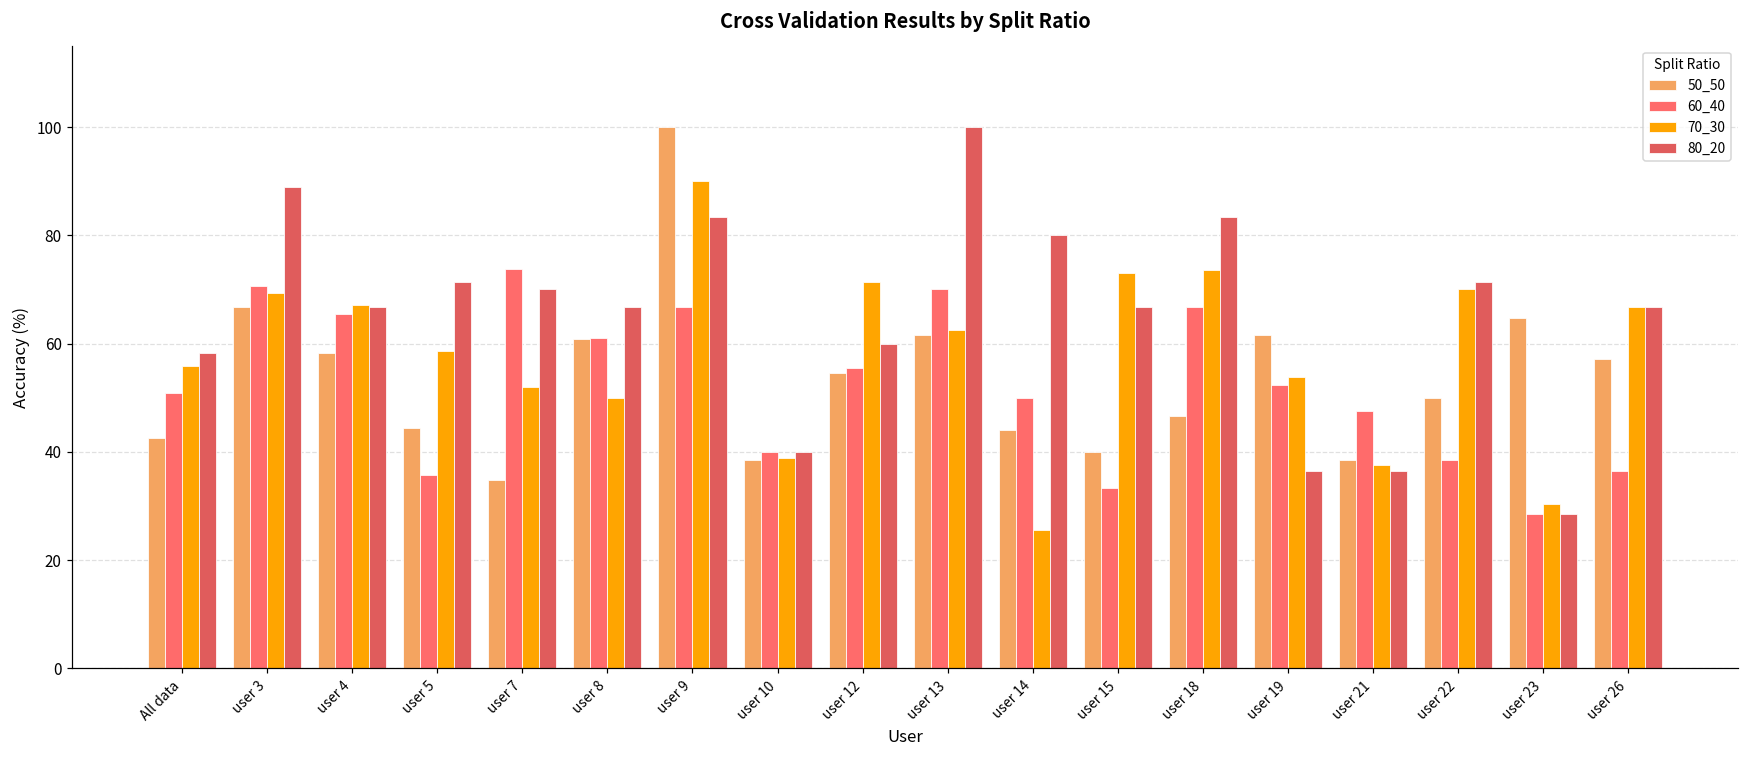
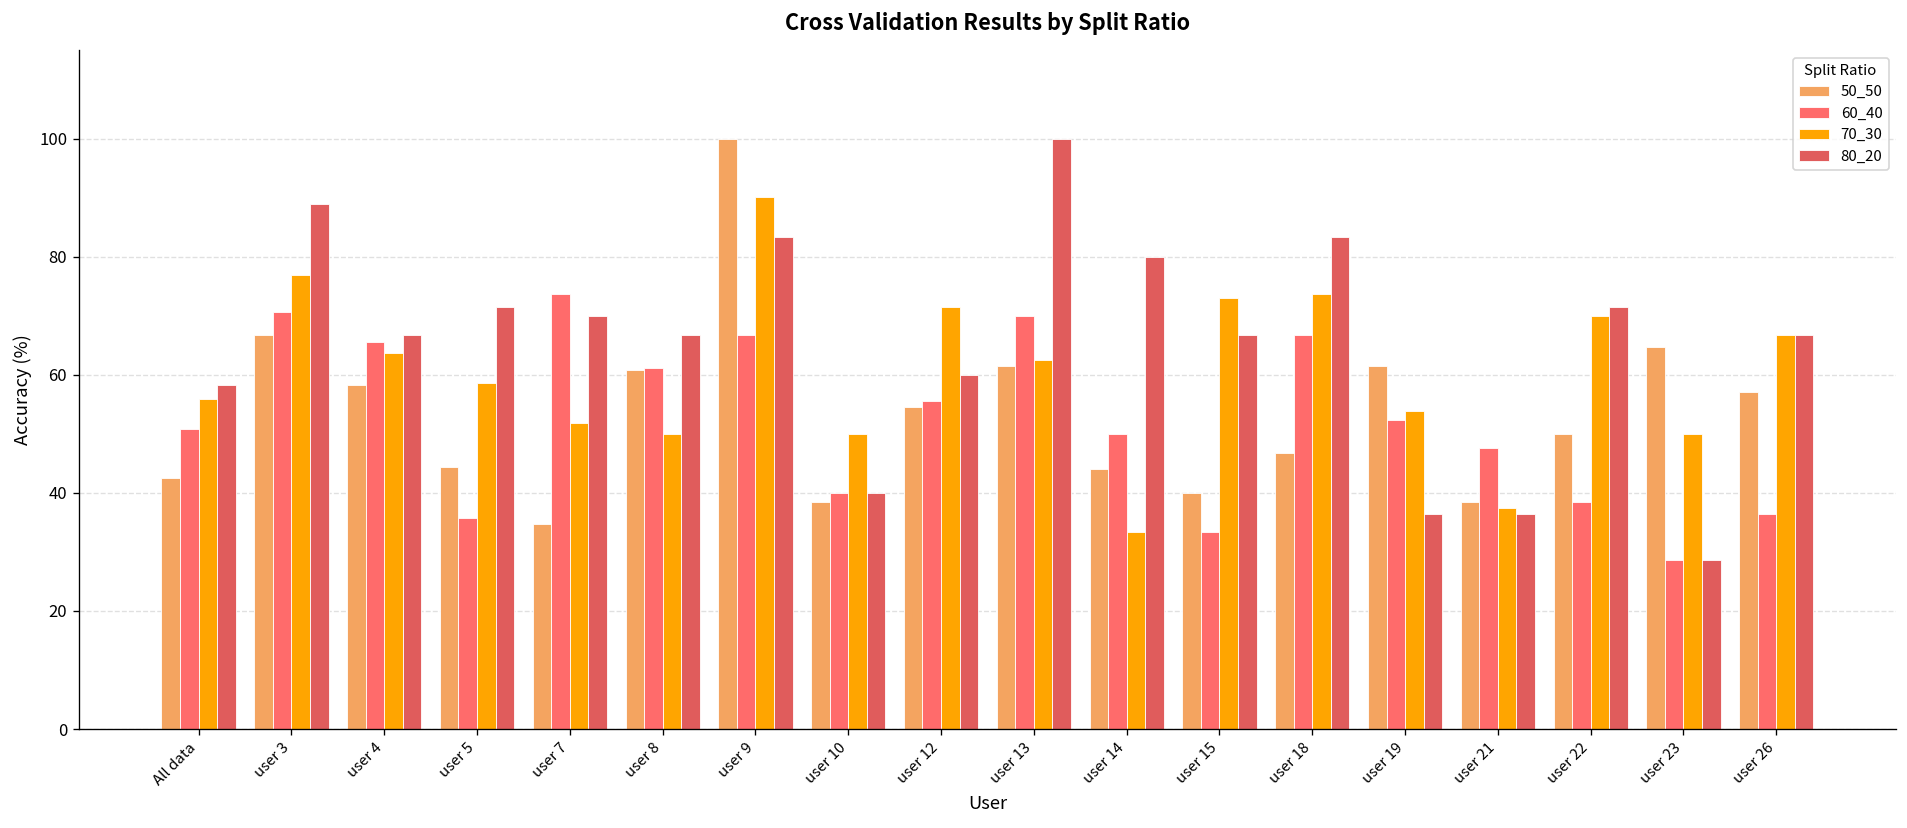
70_30, user 3: 69 -> 77
70_30, user 4: 67 -> 64
70_30, user 10: 39 -> 50
70_30, user 14: 25 -> 33
70_30, user 23: 30 -> 50
